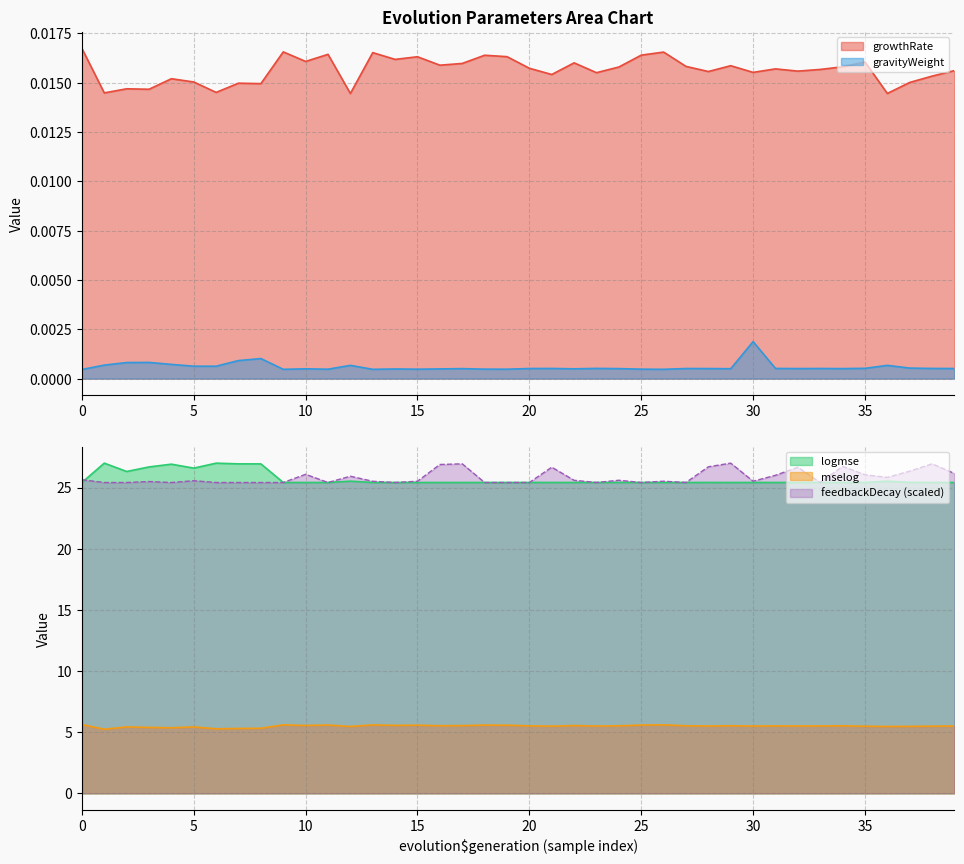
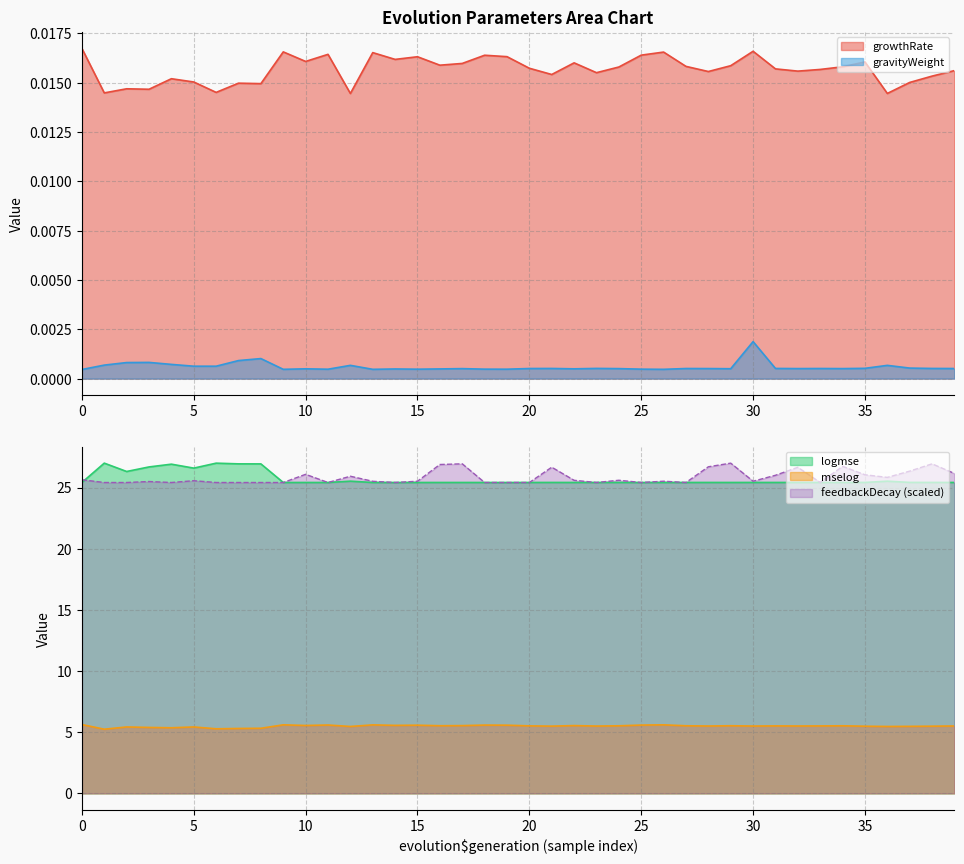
Evolution Parameters Area Chart, growthRate, 30: 0.0155 -> 0.0166
